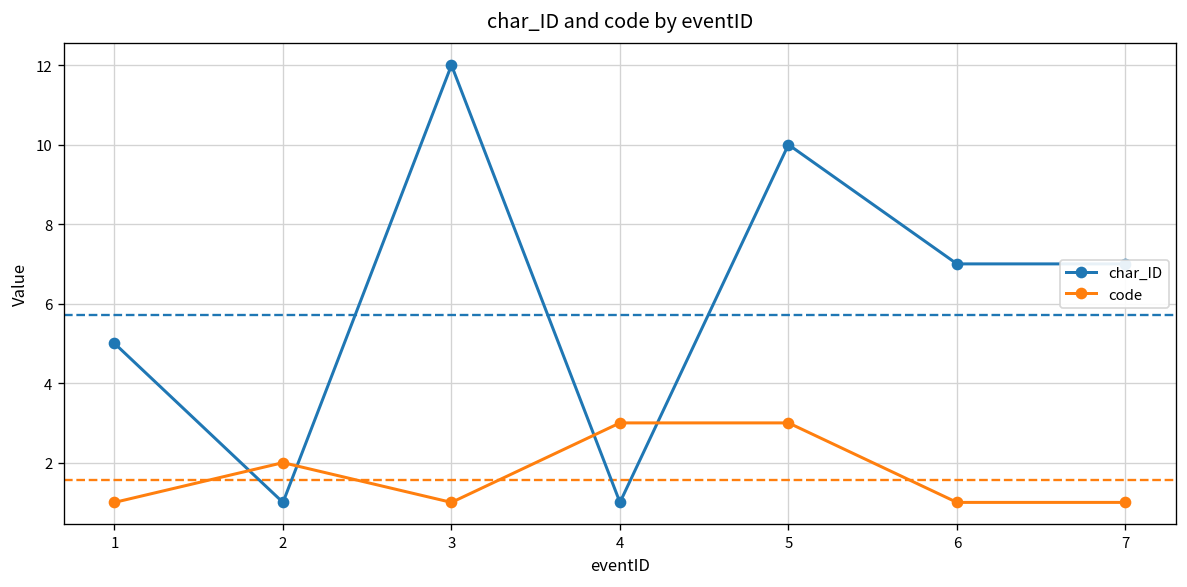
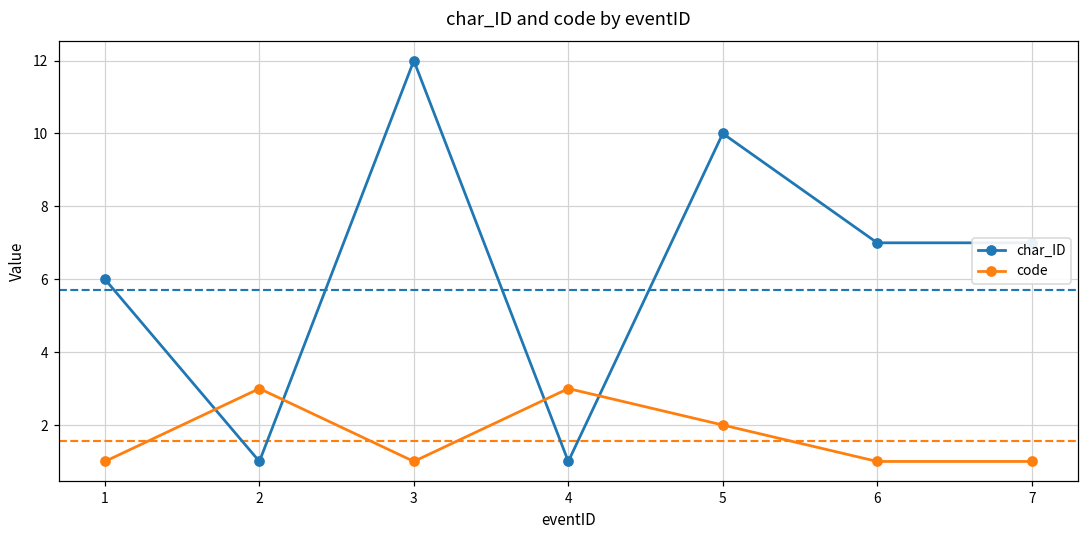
char_ID, 1: 5 -> 6
code, 2: 2 -> 3
code, 5: 3 -> 2
